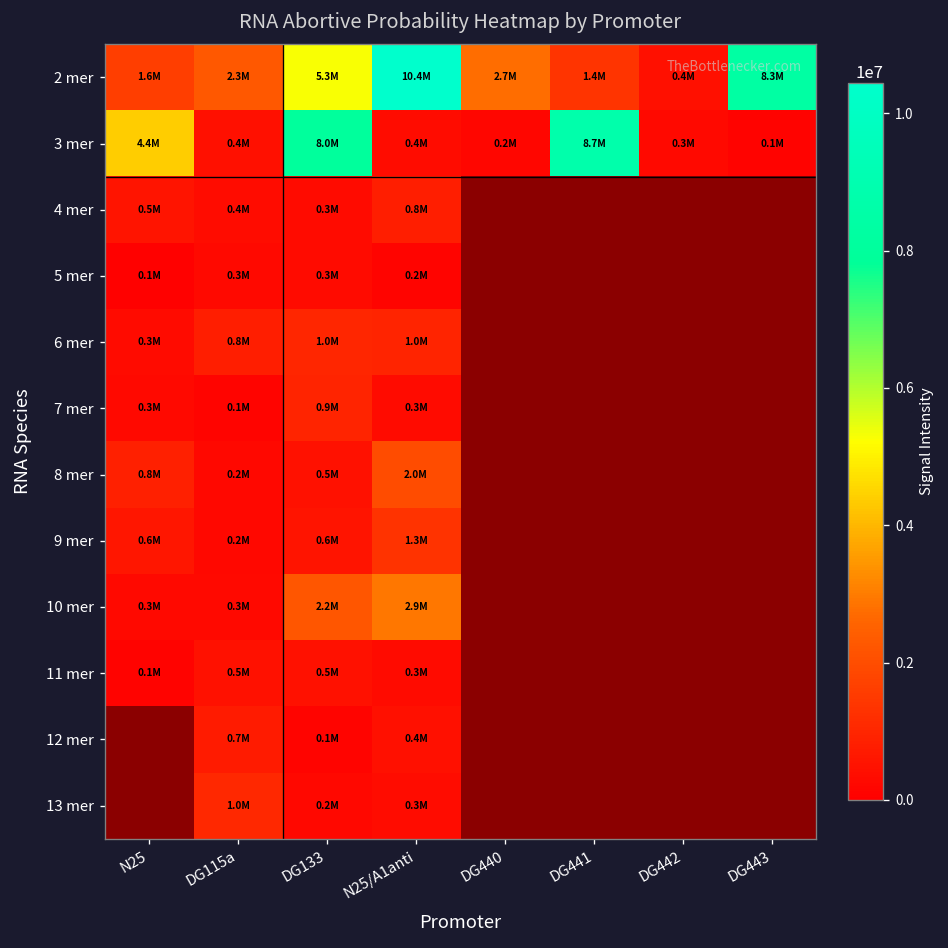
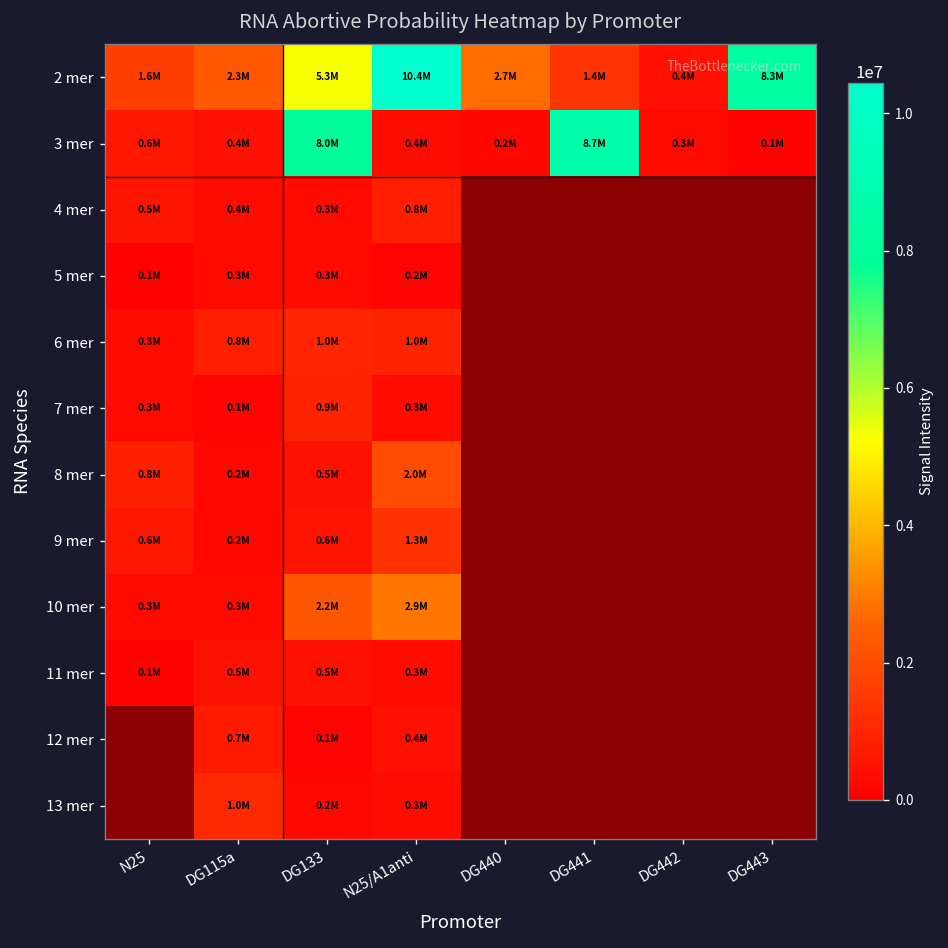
3 mer, N25: 4.4M -> 0.6M
